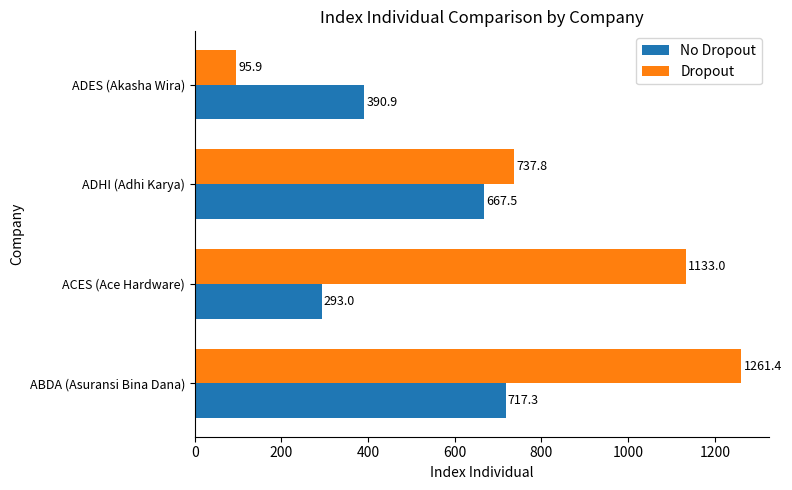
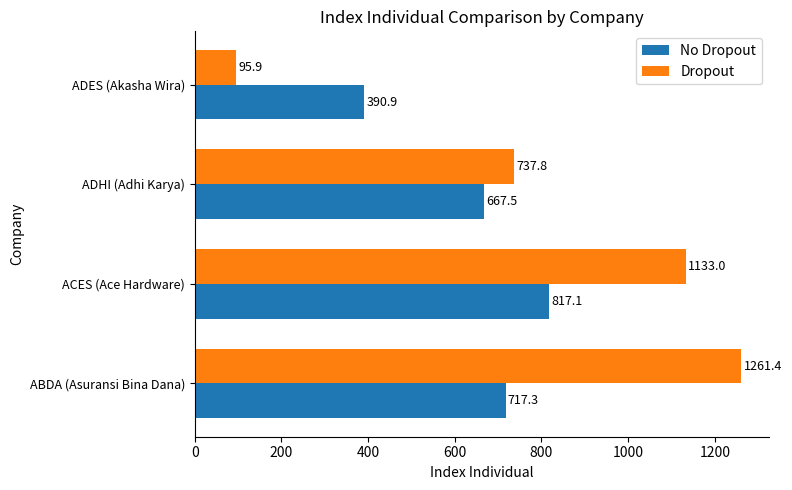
No Dropout, ACES (Ace Hardware): 293.0 -> 817.1
